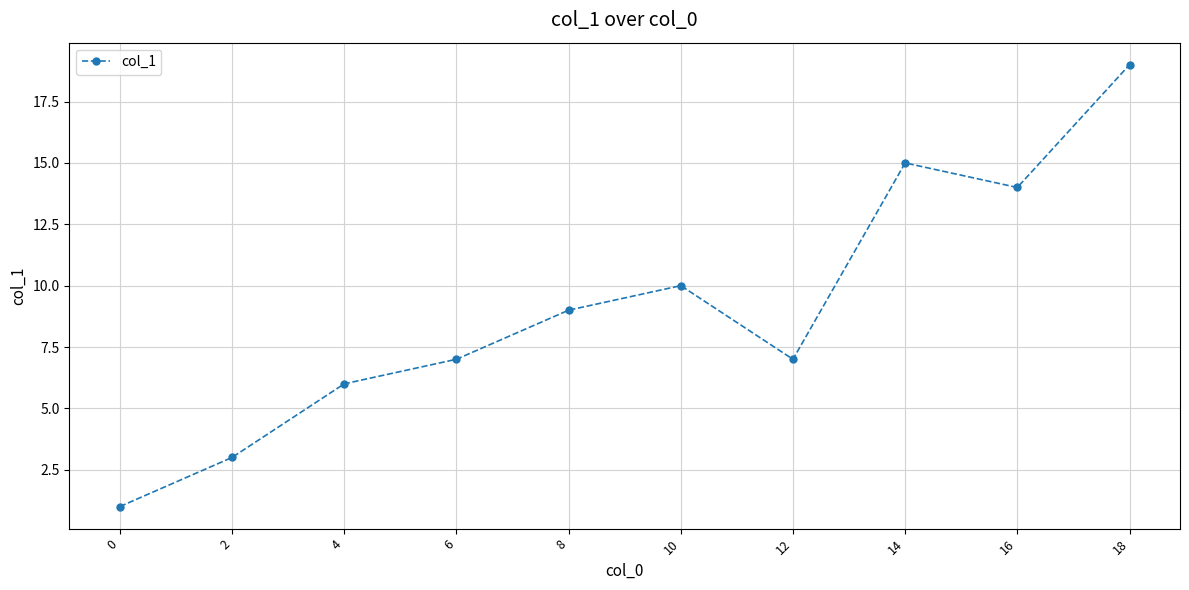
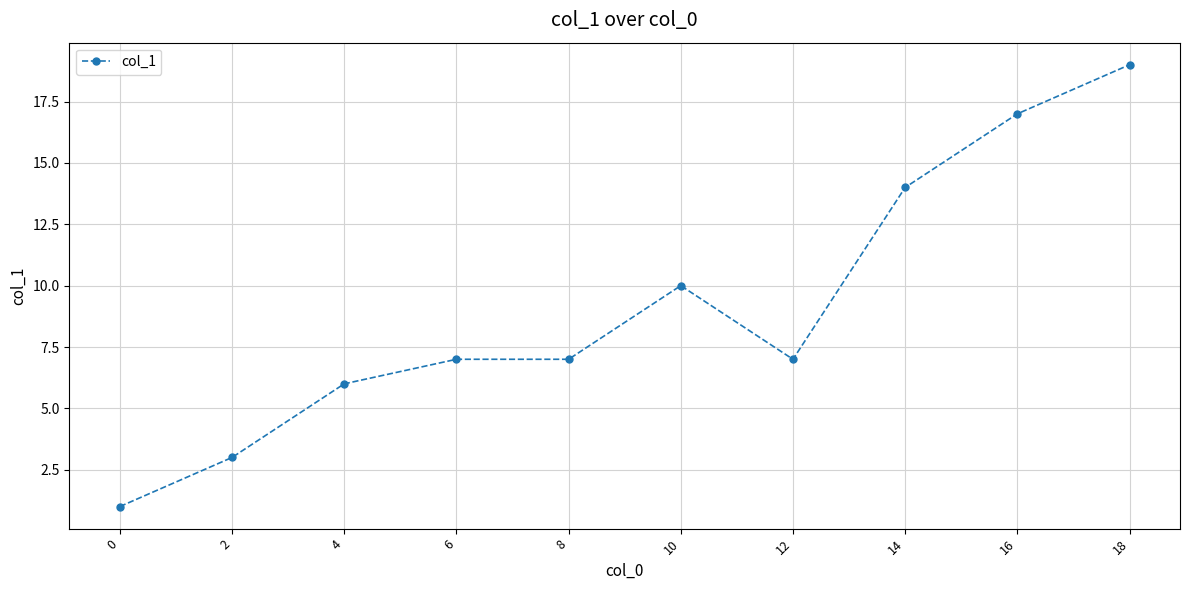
8: 9 -> 7
14: 15 -> 14
16: 14 -> 17
